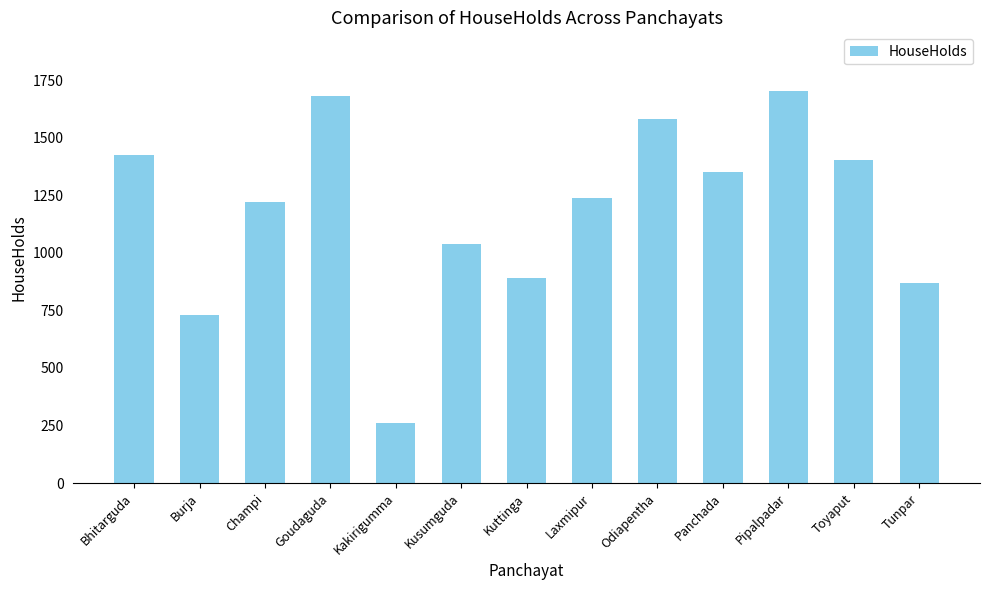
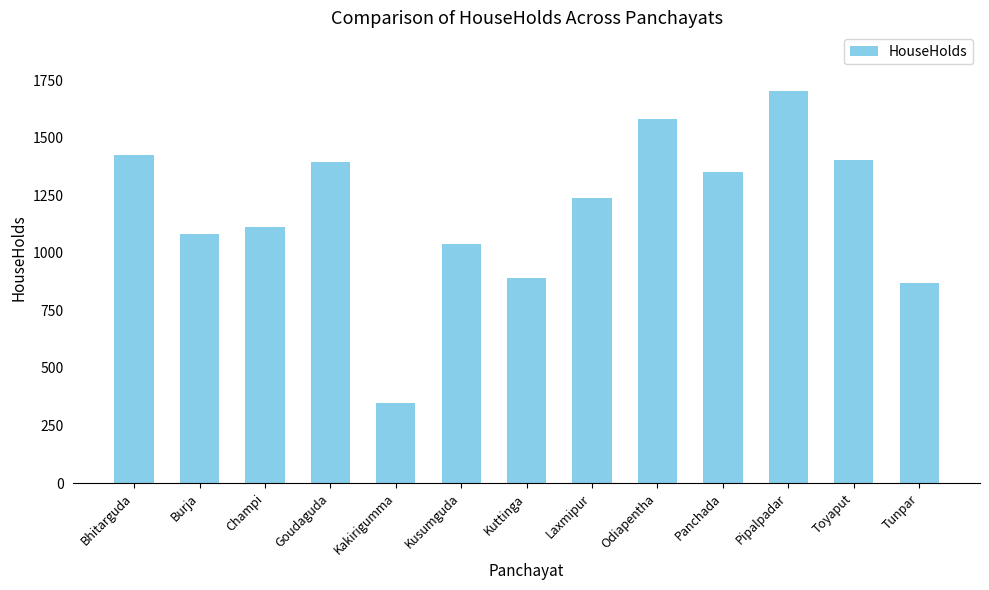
Burja: 730 -> 1080
Champi: 1220 -> 1110
Goudaguda: 1680 -> 1400
Kakirigumma: 260 -> 350
